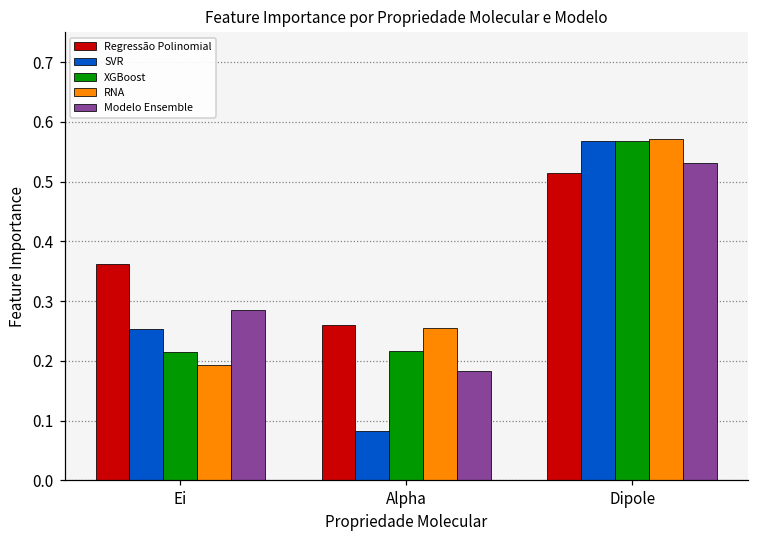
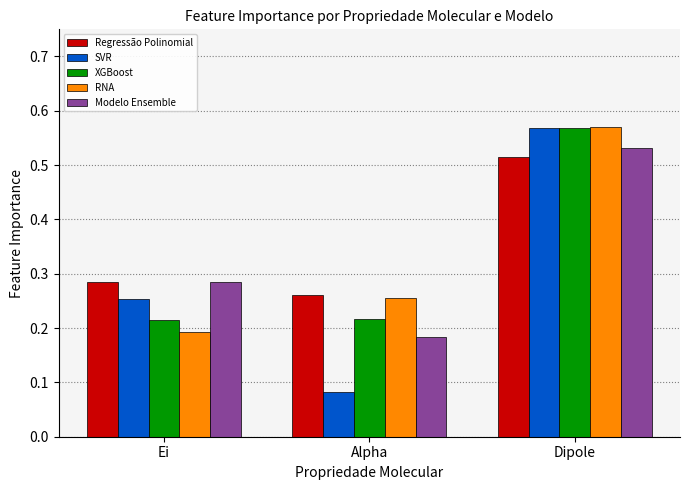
Regressão Polinomial, Ei: 0.36 -> 0.28
